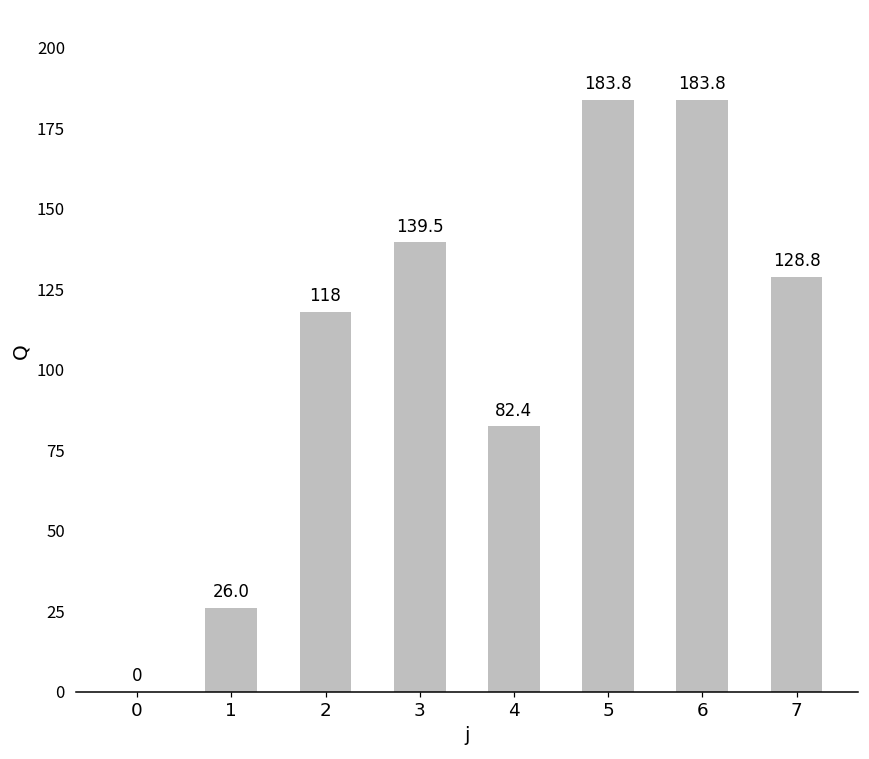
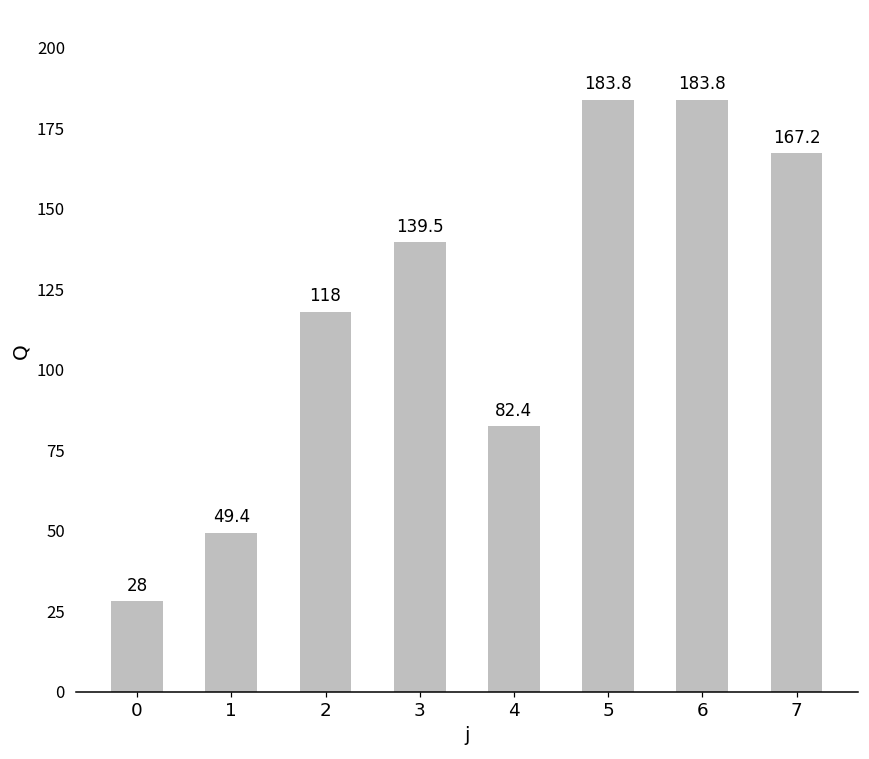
0: 0 -> 28
1: 26.0 -> 49.4
7: 128.8 -> 167.2
